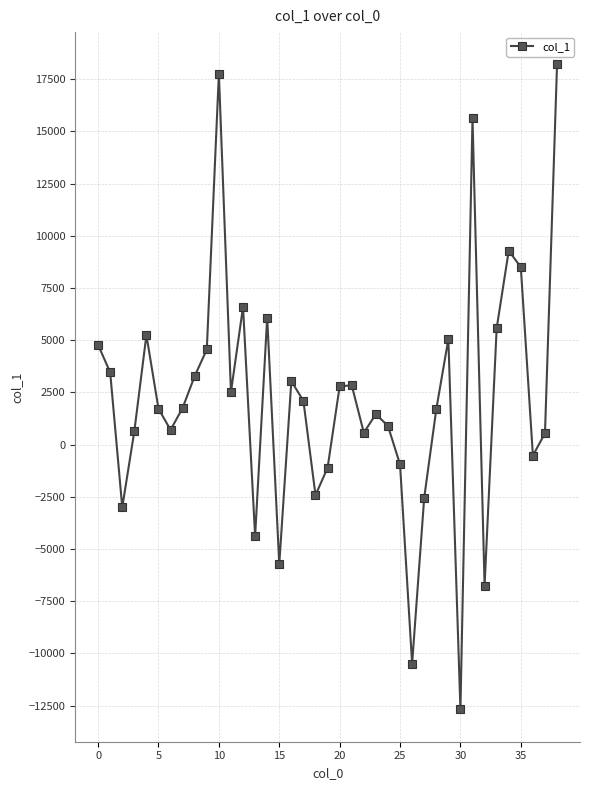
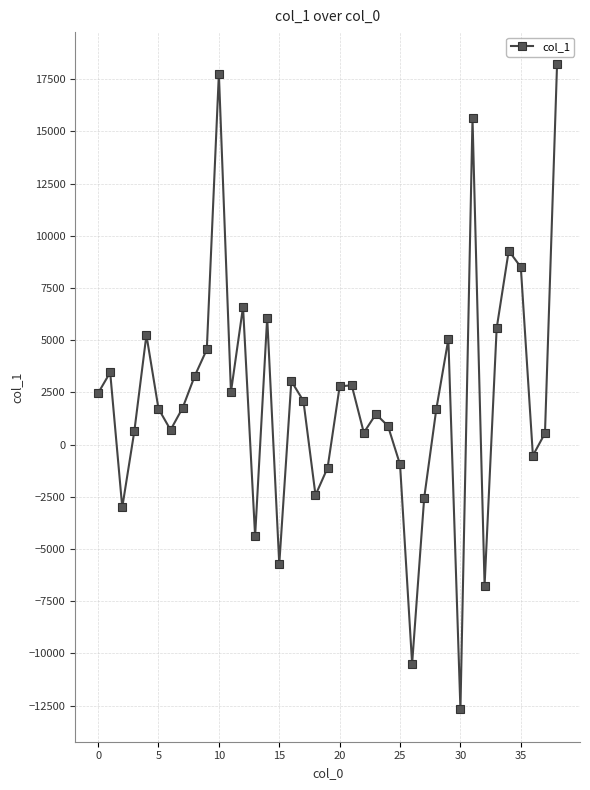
0: 4800 -> 2500
